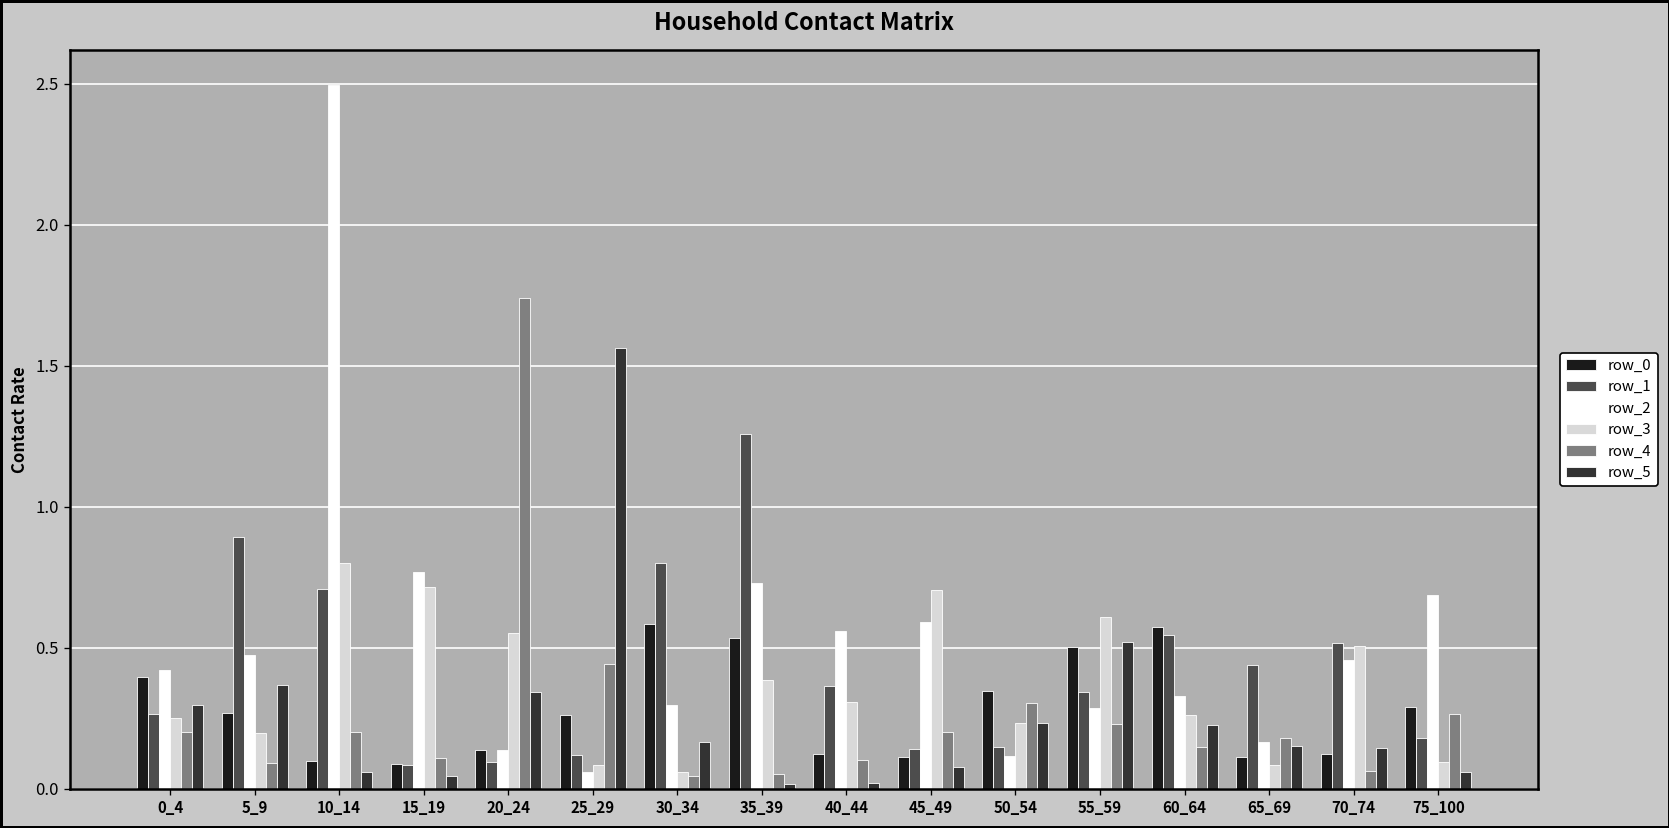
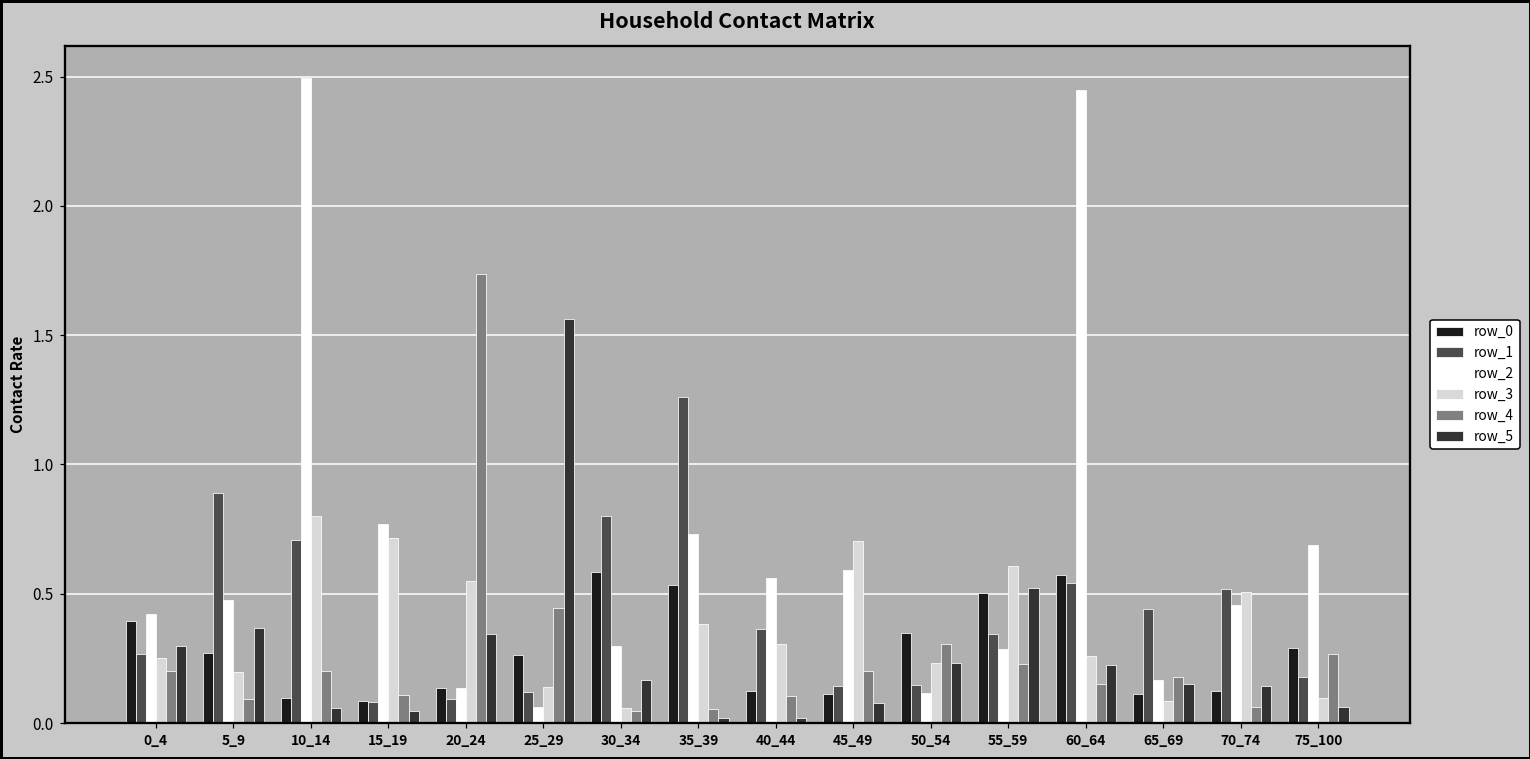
row_3, 25_29: 0.08 -> 0.14
row_2, 60_64: 0.33 -> 2.45
